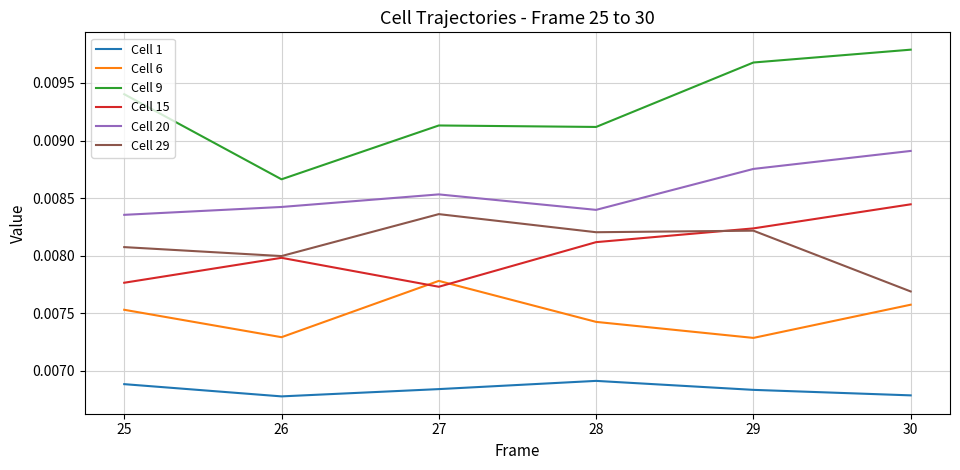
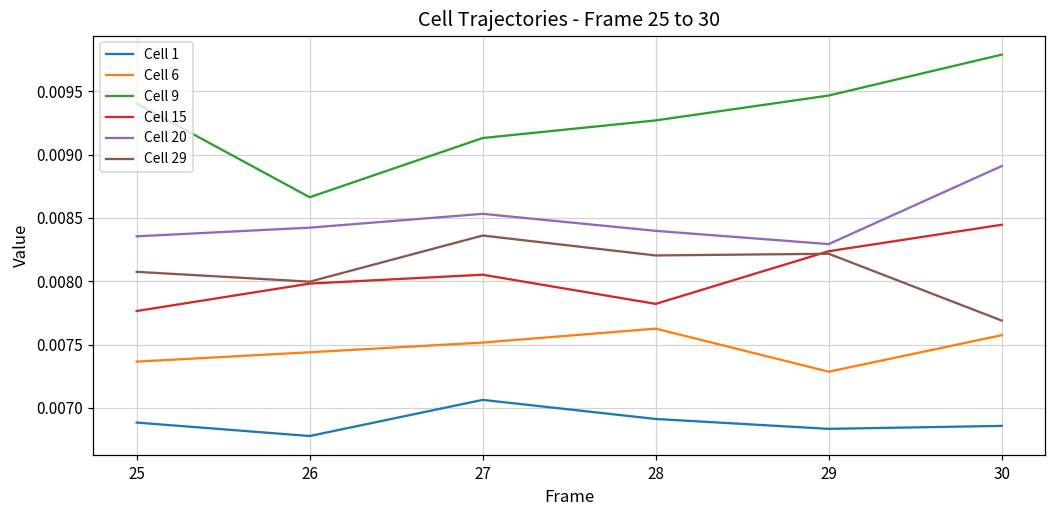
Cell 6, 25: 0.00753 -> 0.00737
Cell 6, 26: 0.00729 -> 0.00744
Cell 1, 27: 0.00684 -> 0.00706
Cell 6, 27: 0.00778 -> 0.00752
Cell 15, 27: 0.00773 -> 0.00805
Cell 6, 28: 0.00743 -> 0.00763
Cell 9, 28: 0.00912 -> 0.00927
Cell 15, 28: 0.00812 -> 0.00782
Cell 9, 29: 0.00968 -> 0.00947
Cell 20, 29: 0.00875 -> 0.00829
Cell 1, 30: 0.00679 -> 0.00686
